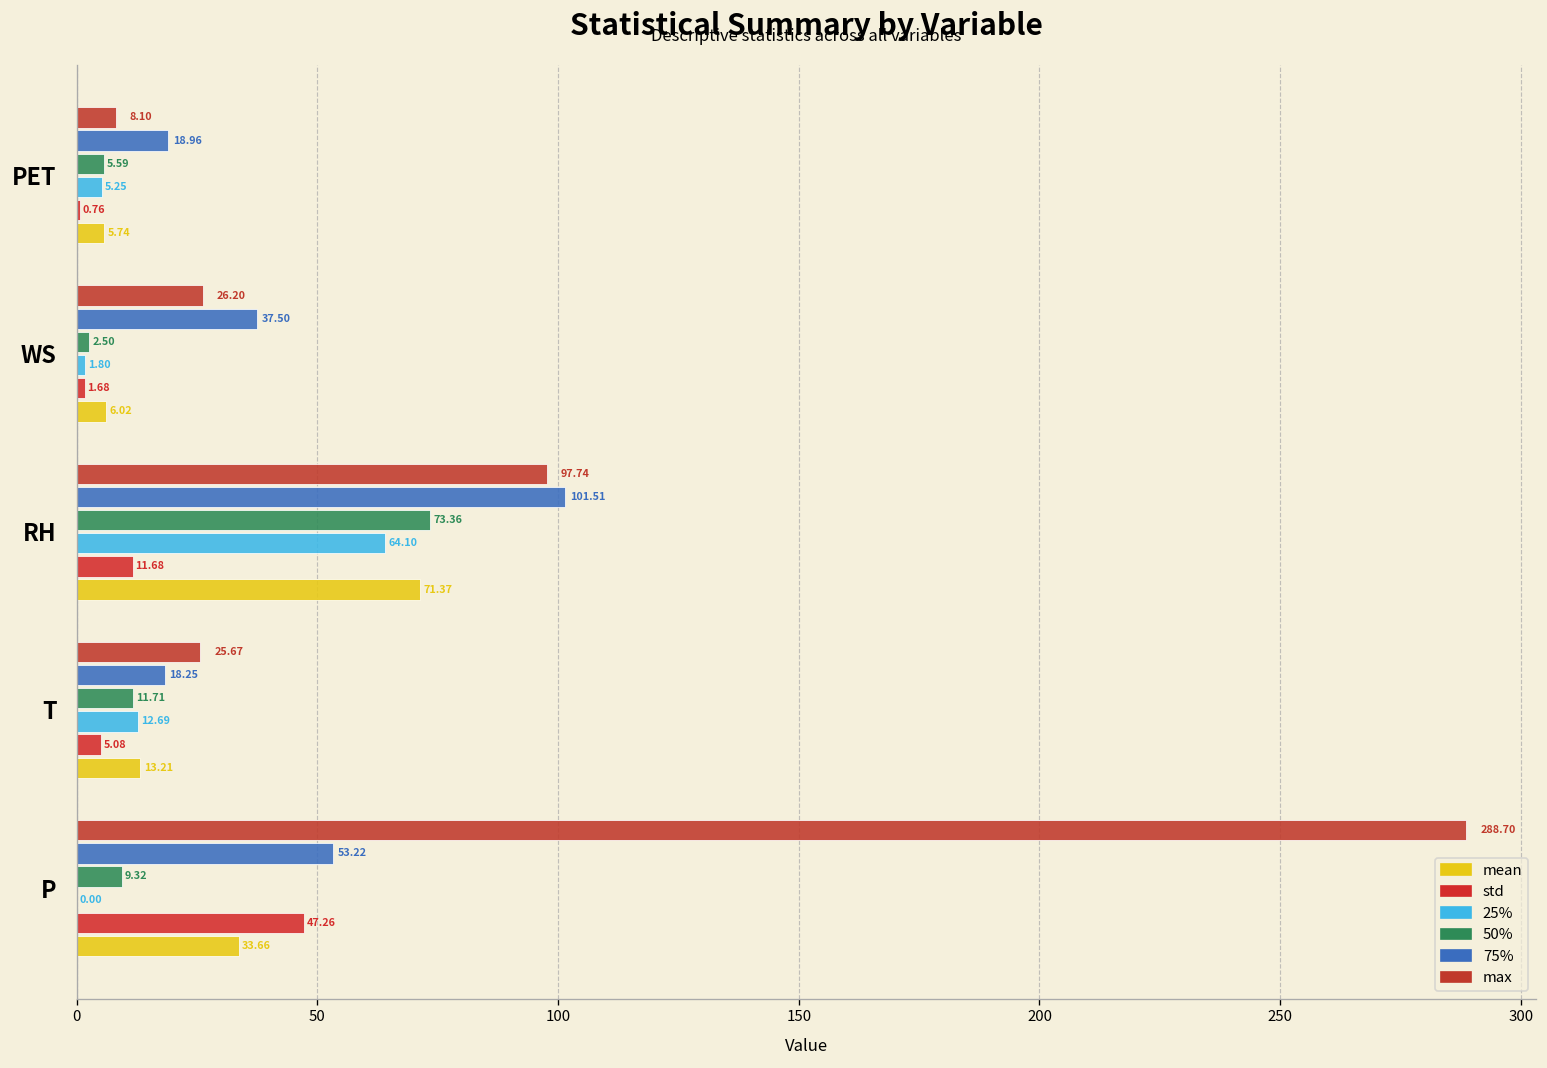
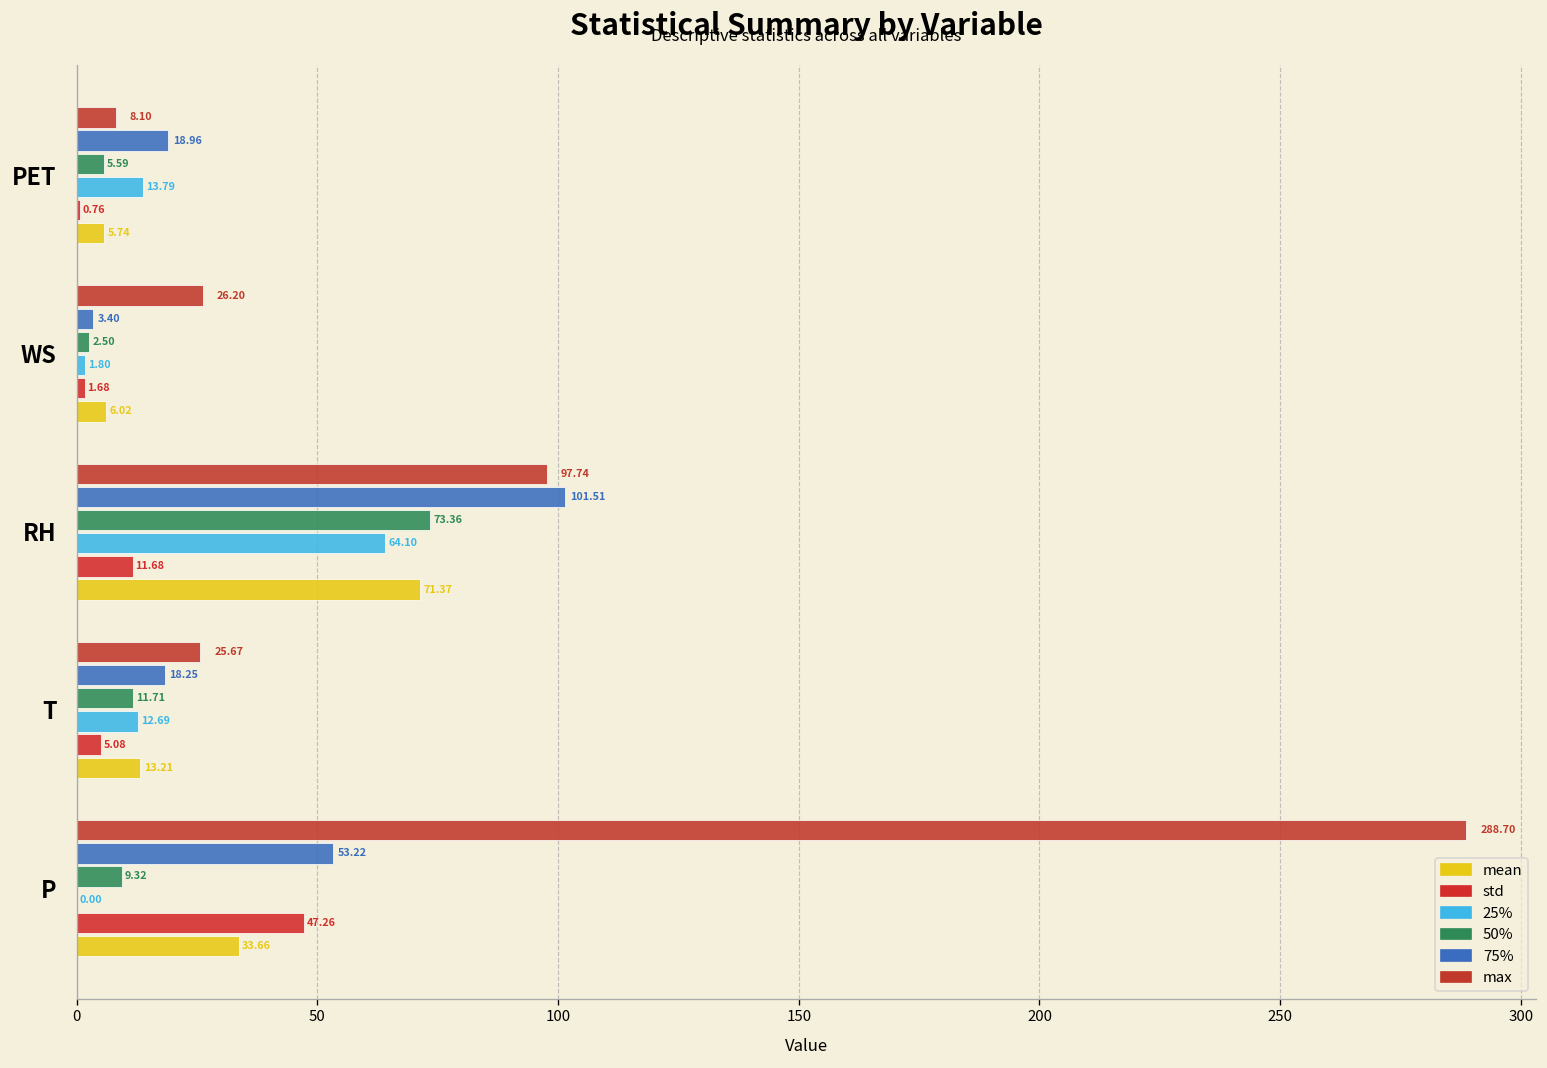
25%, PET: 5.25 -> 13.79
75%, WS: 37.50 -> 3.40
